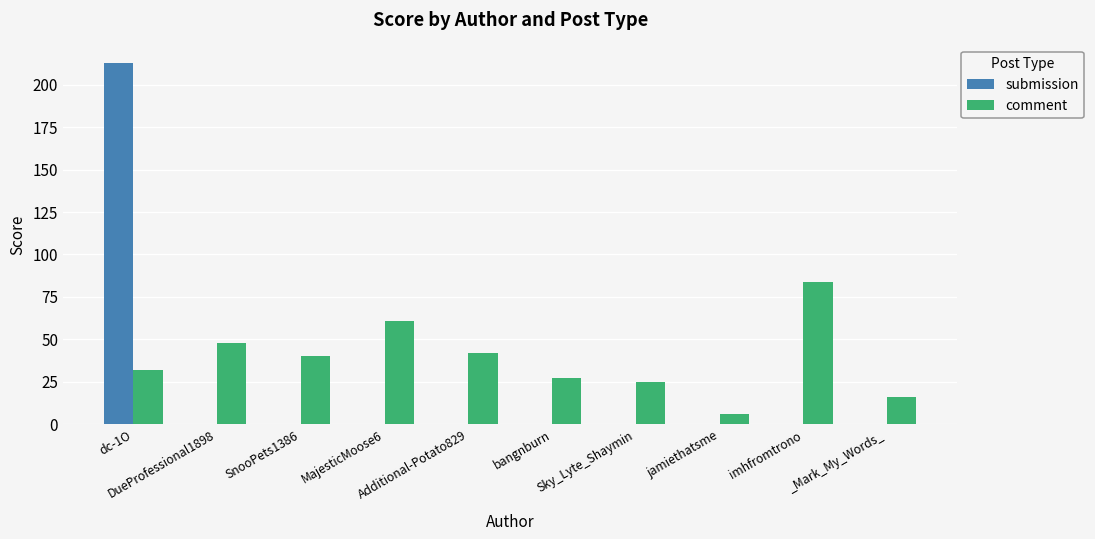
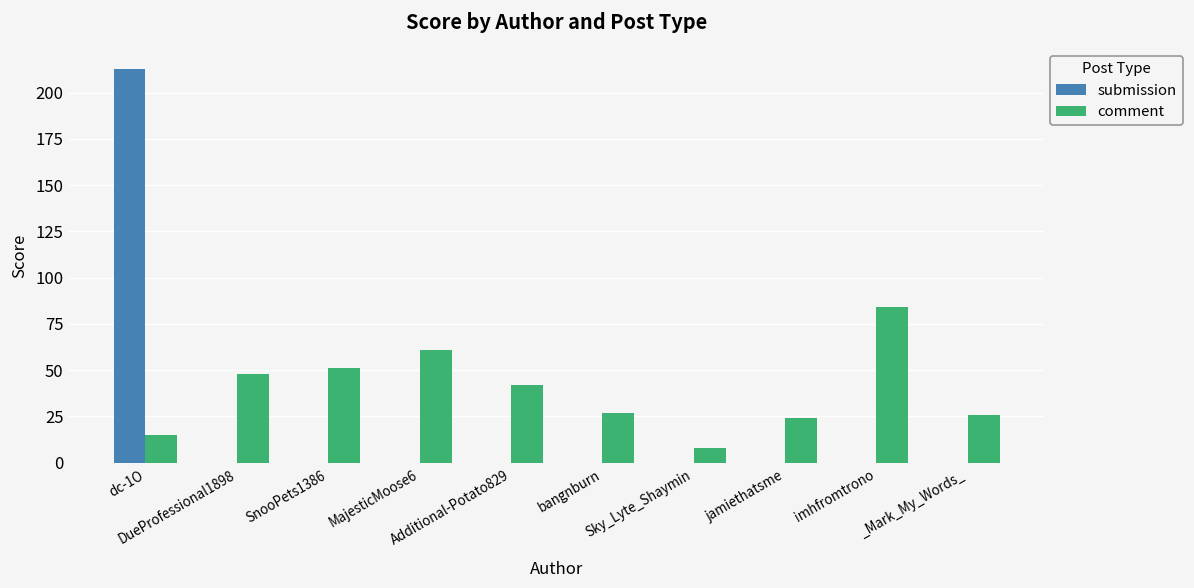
comment, dc-1O: 32 -> 15
comment, SnooPets1386: 40 -> 51
comment, Sky_Lyte_Shaymin: 25 -> 8
comment, jamiethatsme: 6 -> 24
comment, _Mark_My_Words_: 16 -> 26
